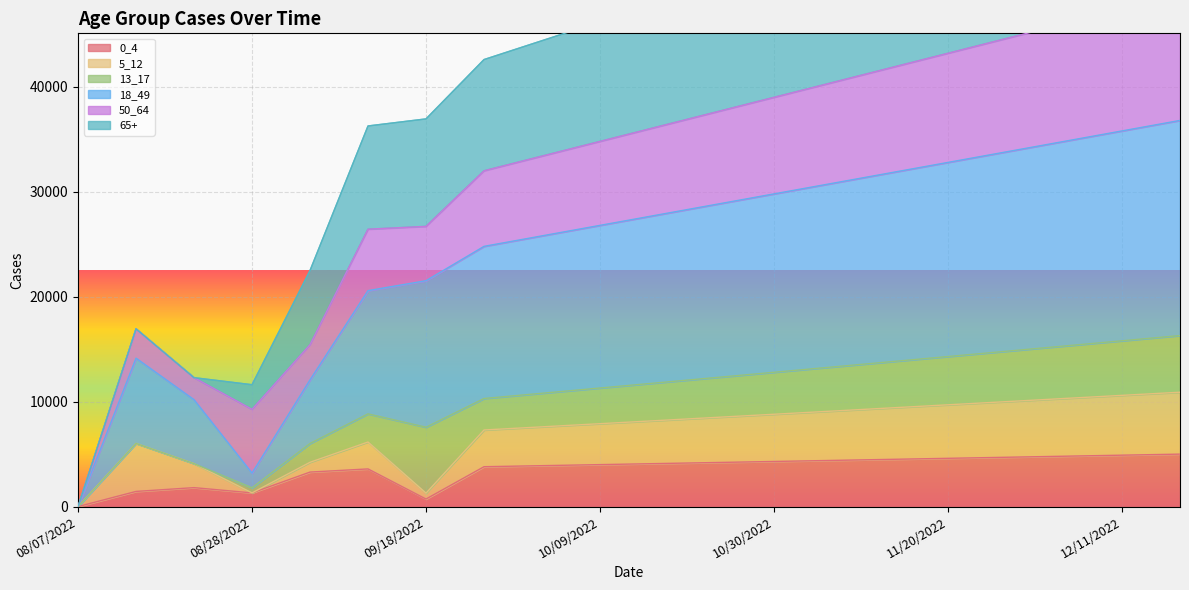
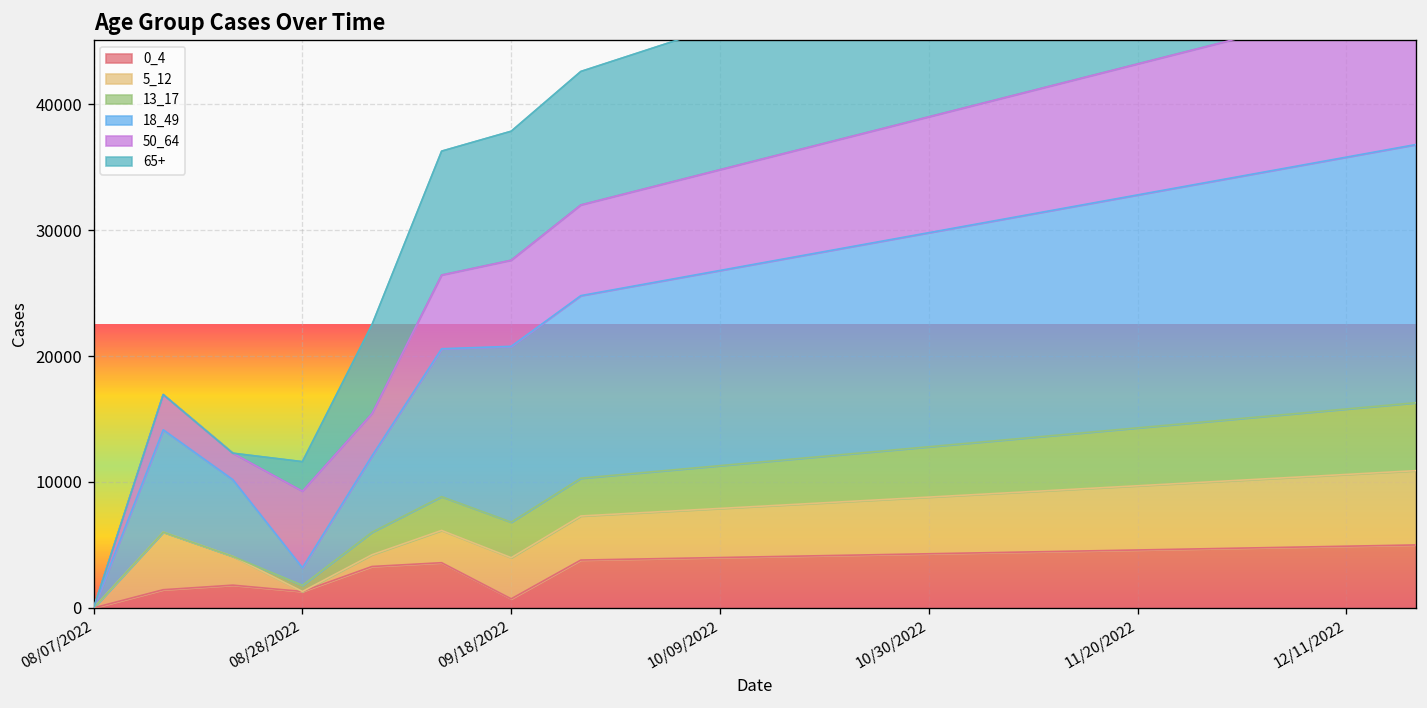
5_12, 09/18/2022: 600 -> 3300
13_17, 09/18/2022: 6300 -> 2800
50_64, 09/18/2022: 5200 -> 6800
